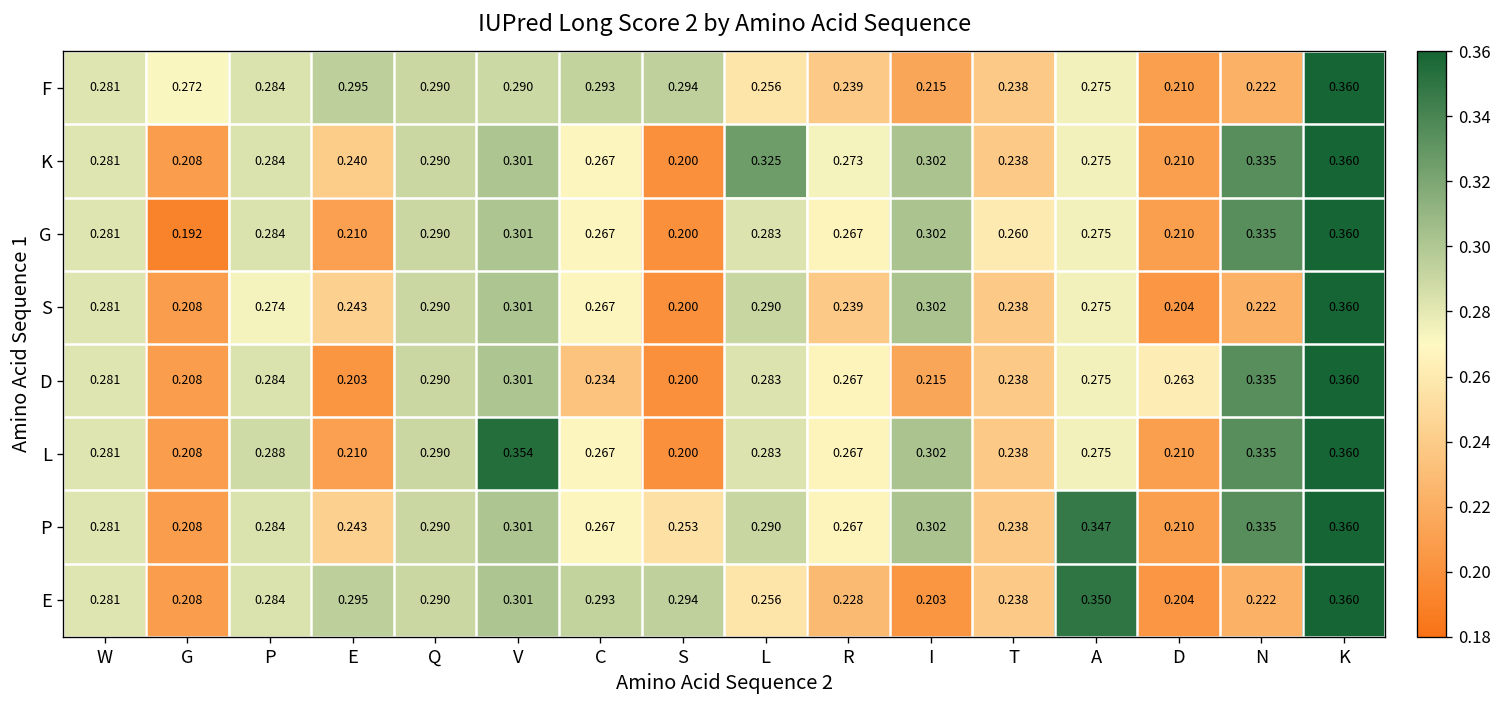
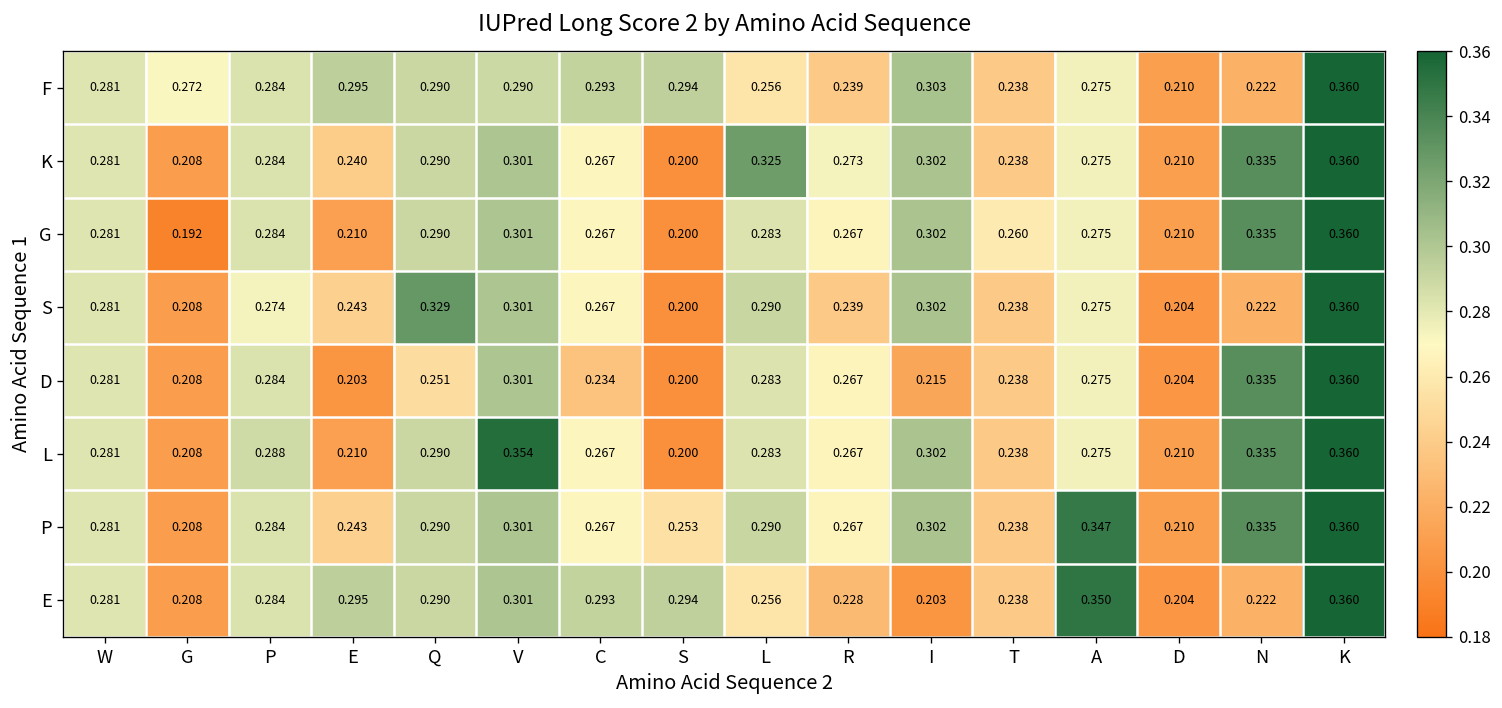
F, I: 0.215 -> 0.303
S, Q: 0.290 -> 0.329
D, Q: 0.290 -> 0.251
D, D: 0.263 -> 0.204
